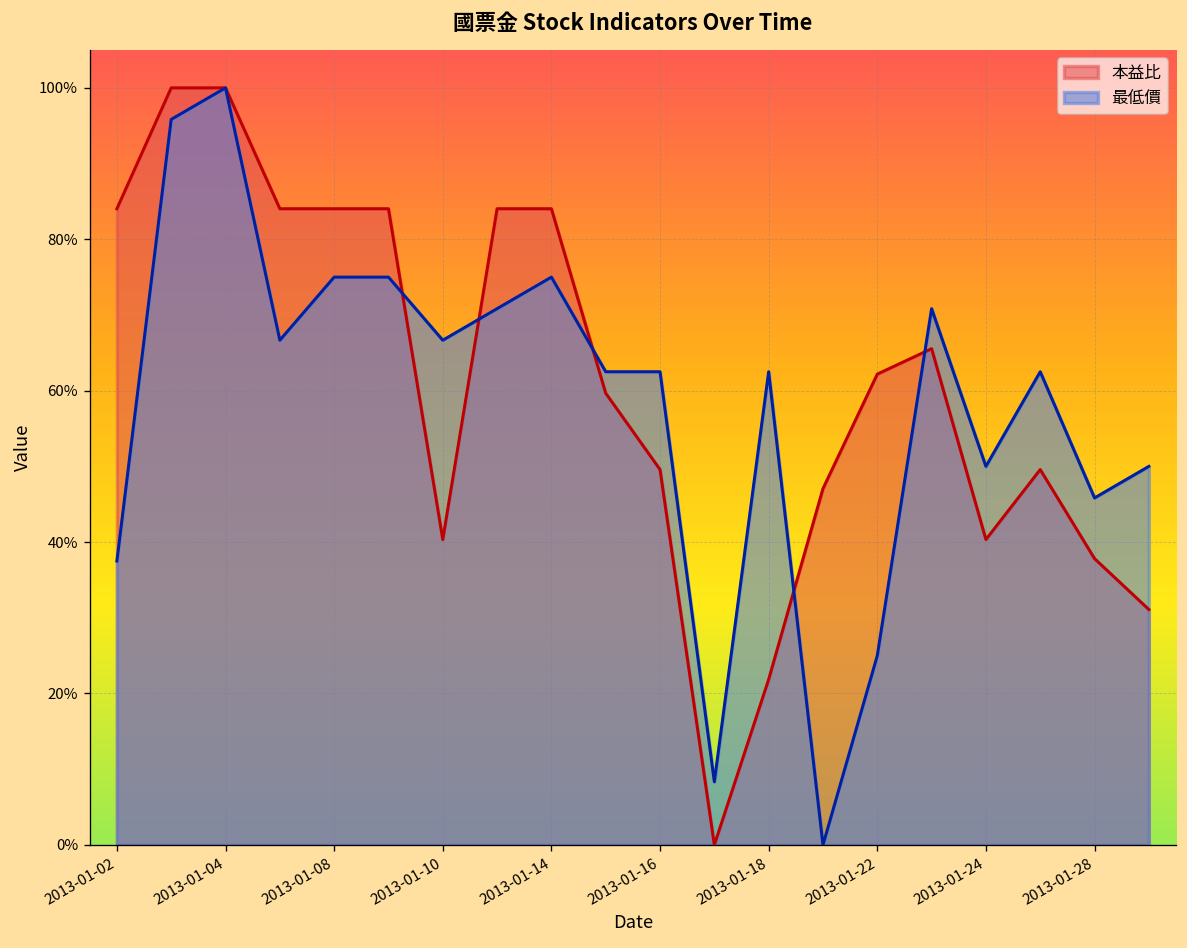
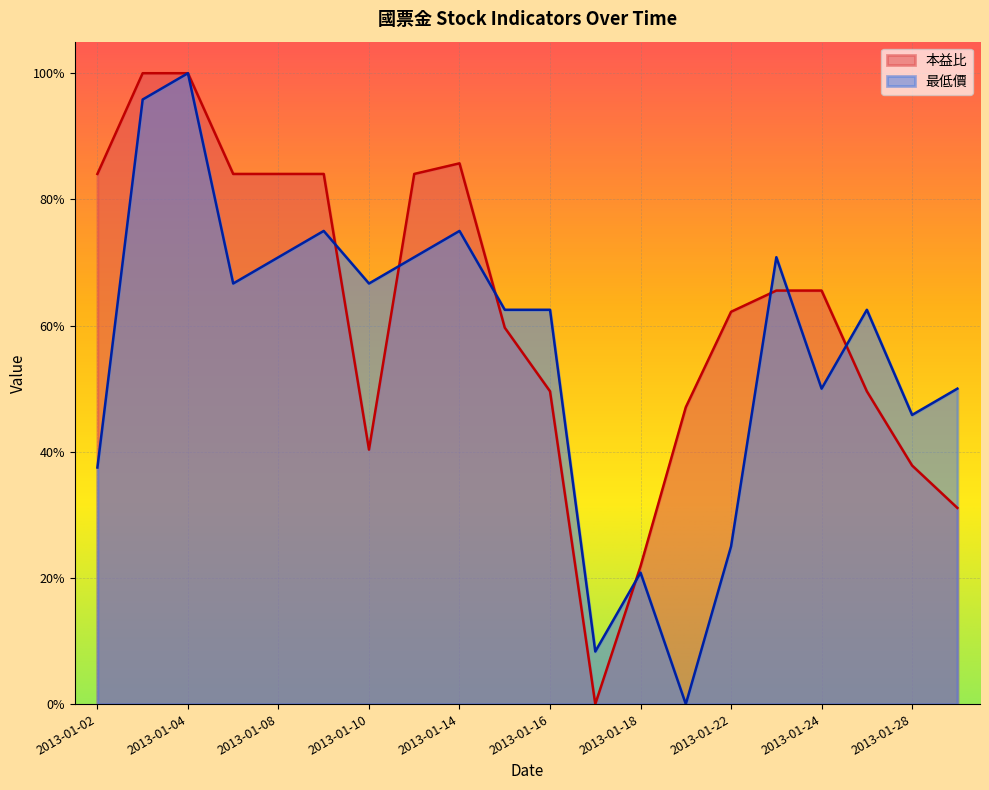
最低價, 2013-01-08: 75% -> 71%
本益比, 2013-01-14: 84% -> 86%
最低價, 2013-01-18: 62% -> 21%
本益比, 2013-01-24: 40% -> 66%
